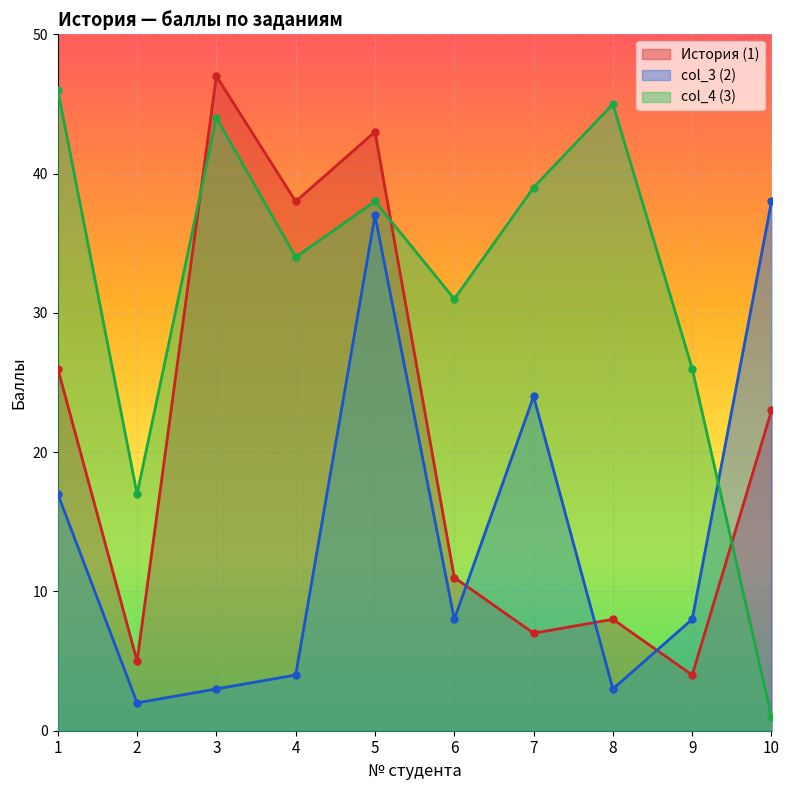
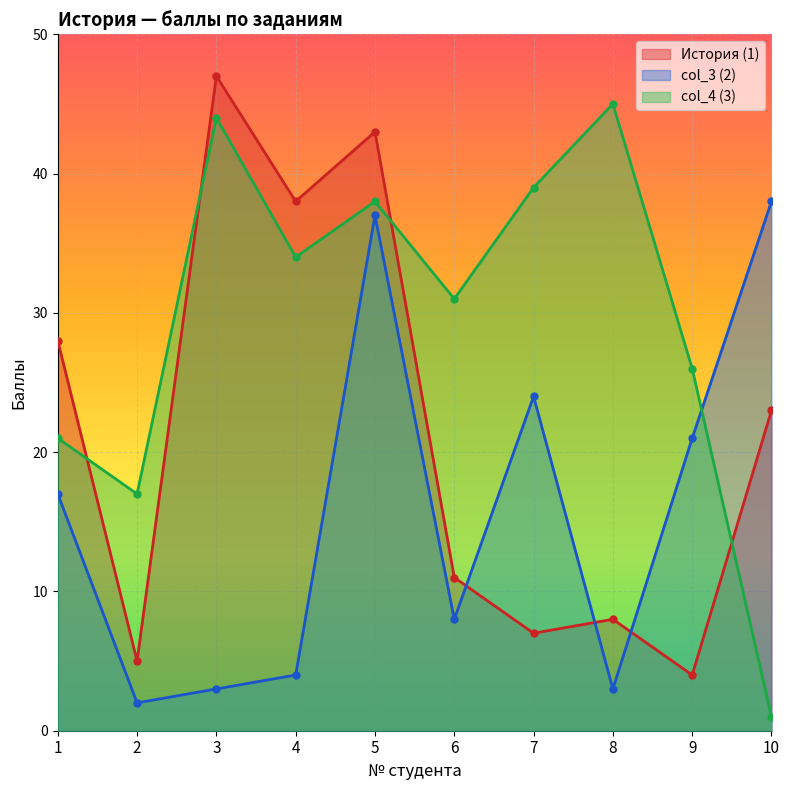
История (1), 1: 26 -> 28
col_4 (3), 1: 46 -> 21
col_3 (2), 9: 8 -> 21
